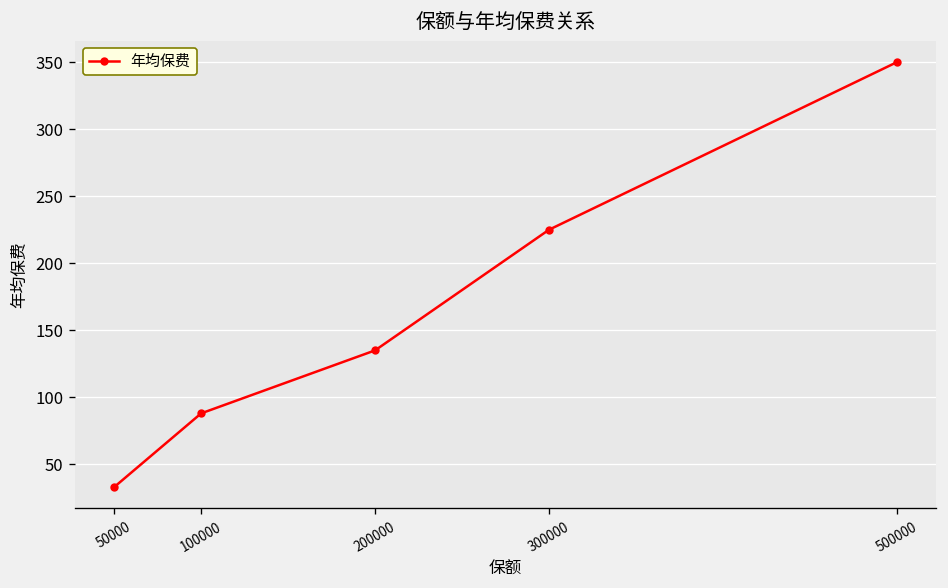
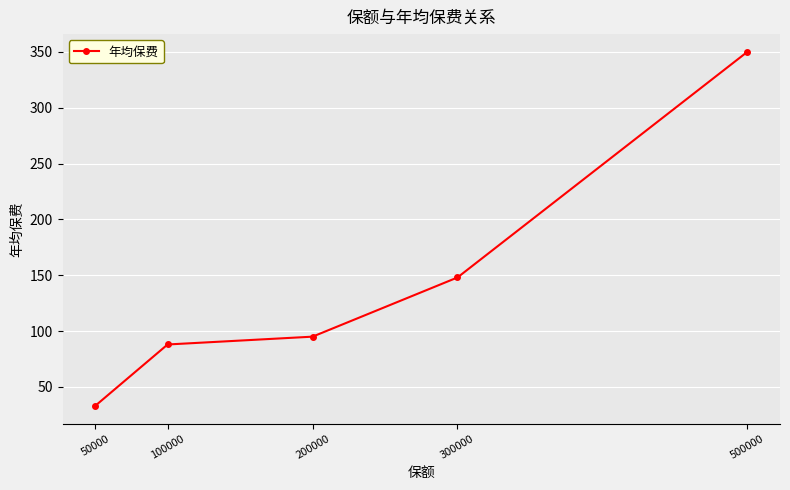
200000: 135 -> 95
300000: 225 -> 148
